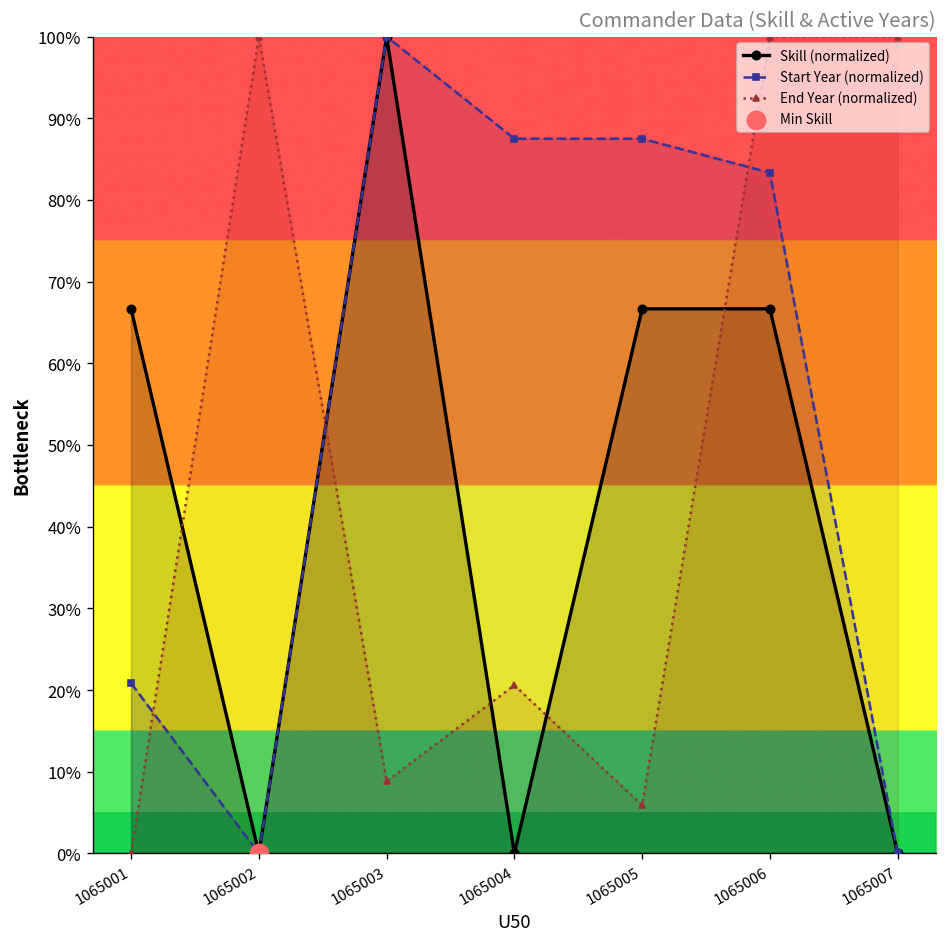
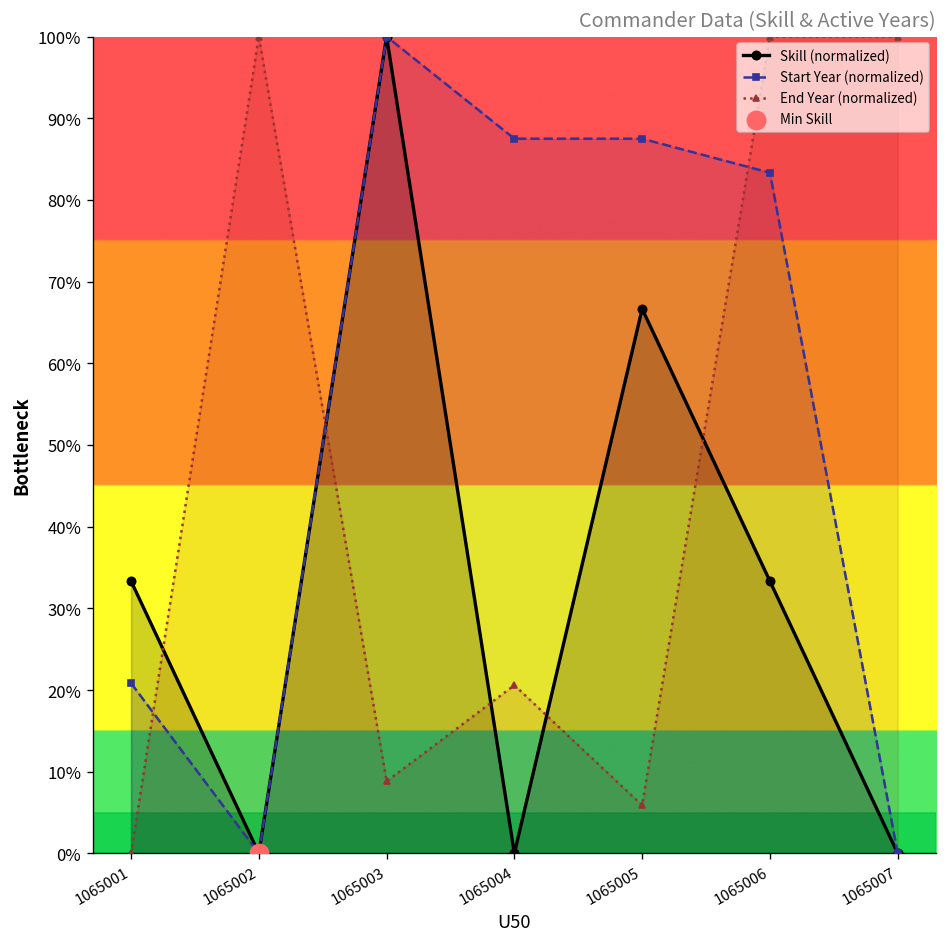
Skill (normalized), 1065001: 67% -> 33%
Skill (normalized), 1065006: 67% -> 33%
